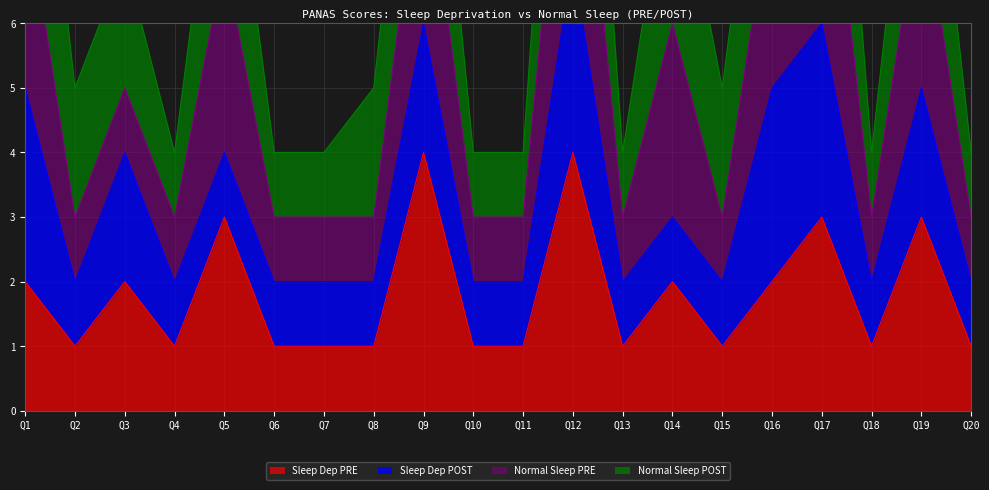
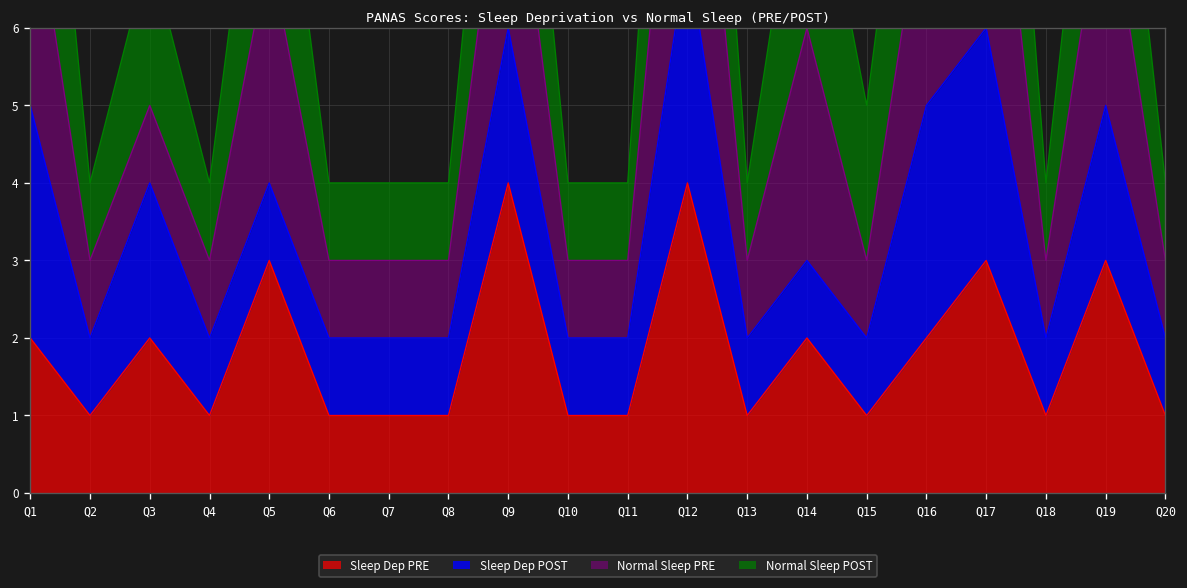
Normal Sleep POST, Q2: 2 -> 1
Normal Sleep POST, Q8: 2 -> 1
